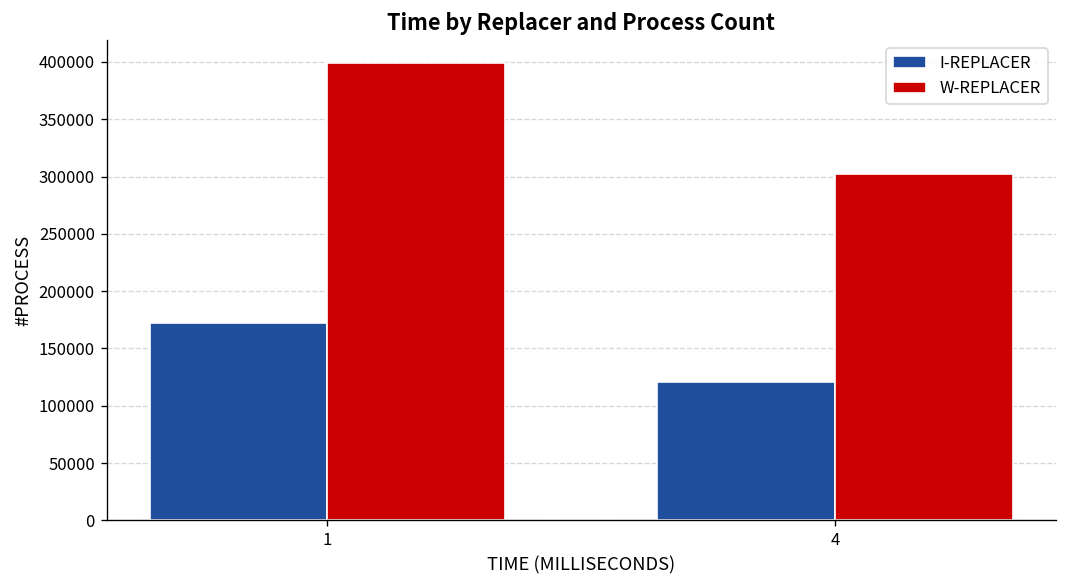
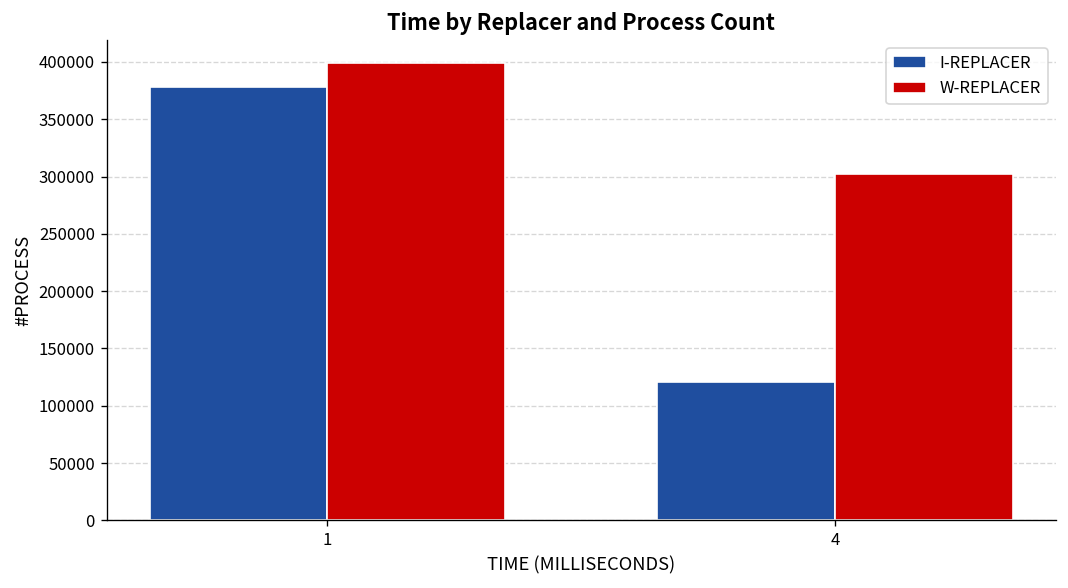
I-REPLACER, 1: 170000 -> 380000
